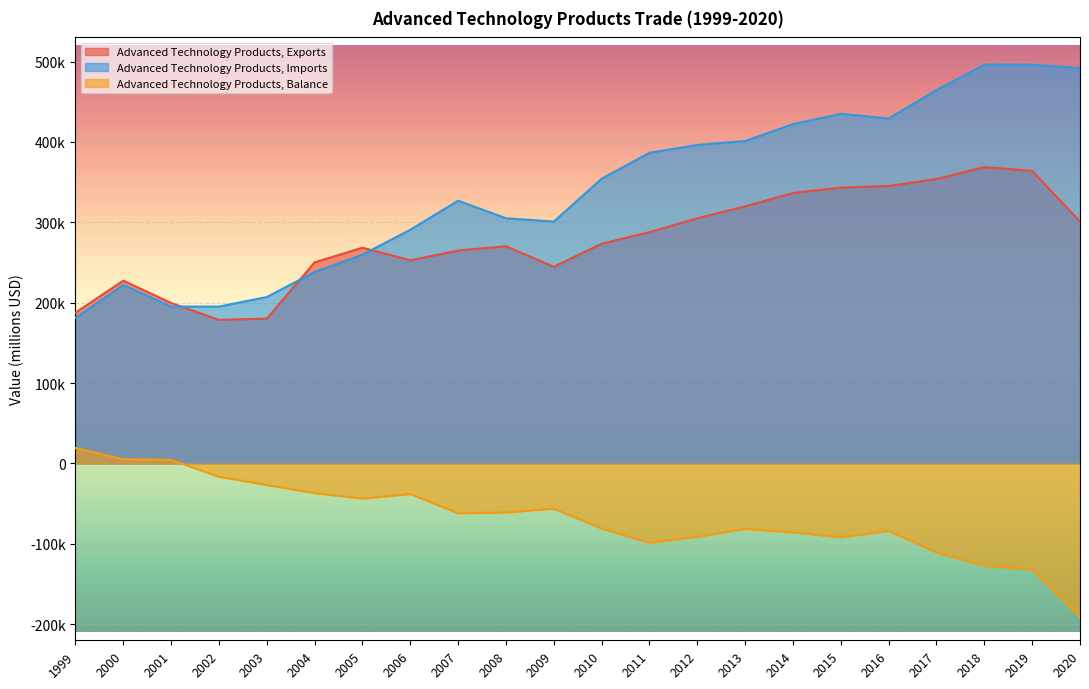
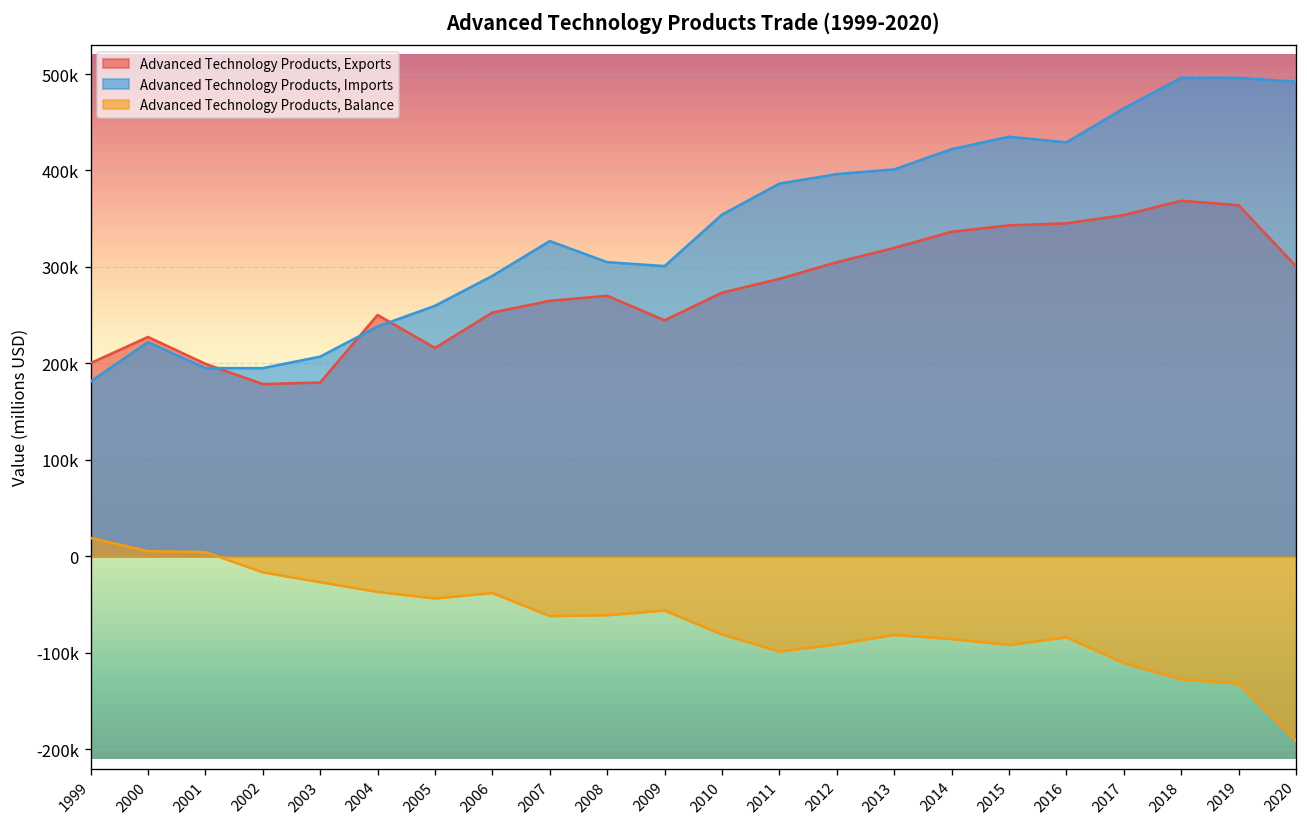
Advanced Technology Products, Exports, 1999: 190000 -> 200000
Advanced Technology Products, Exports, 2005: 270000 -> 220000
